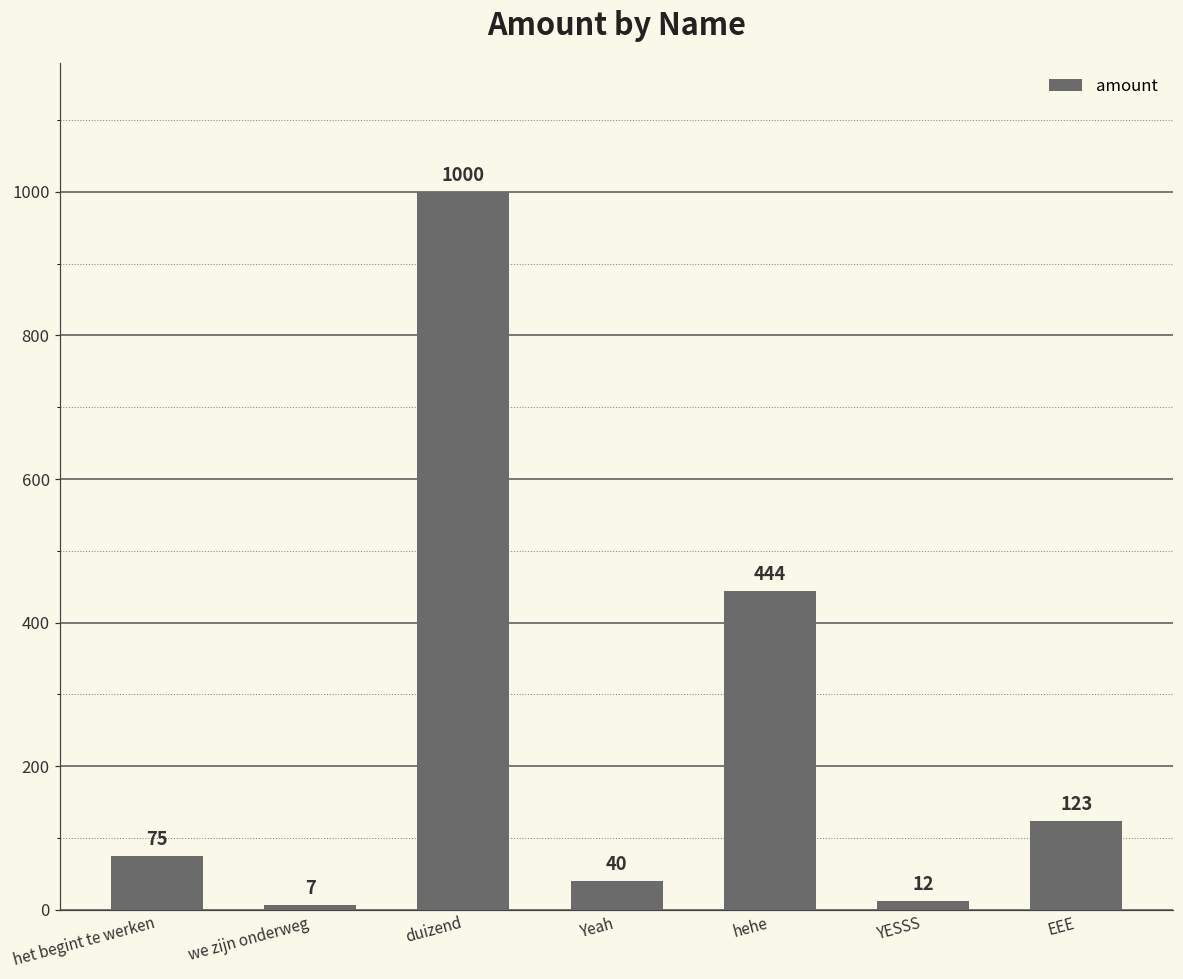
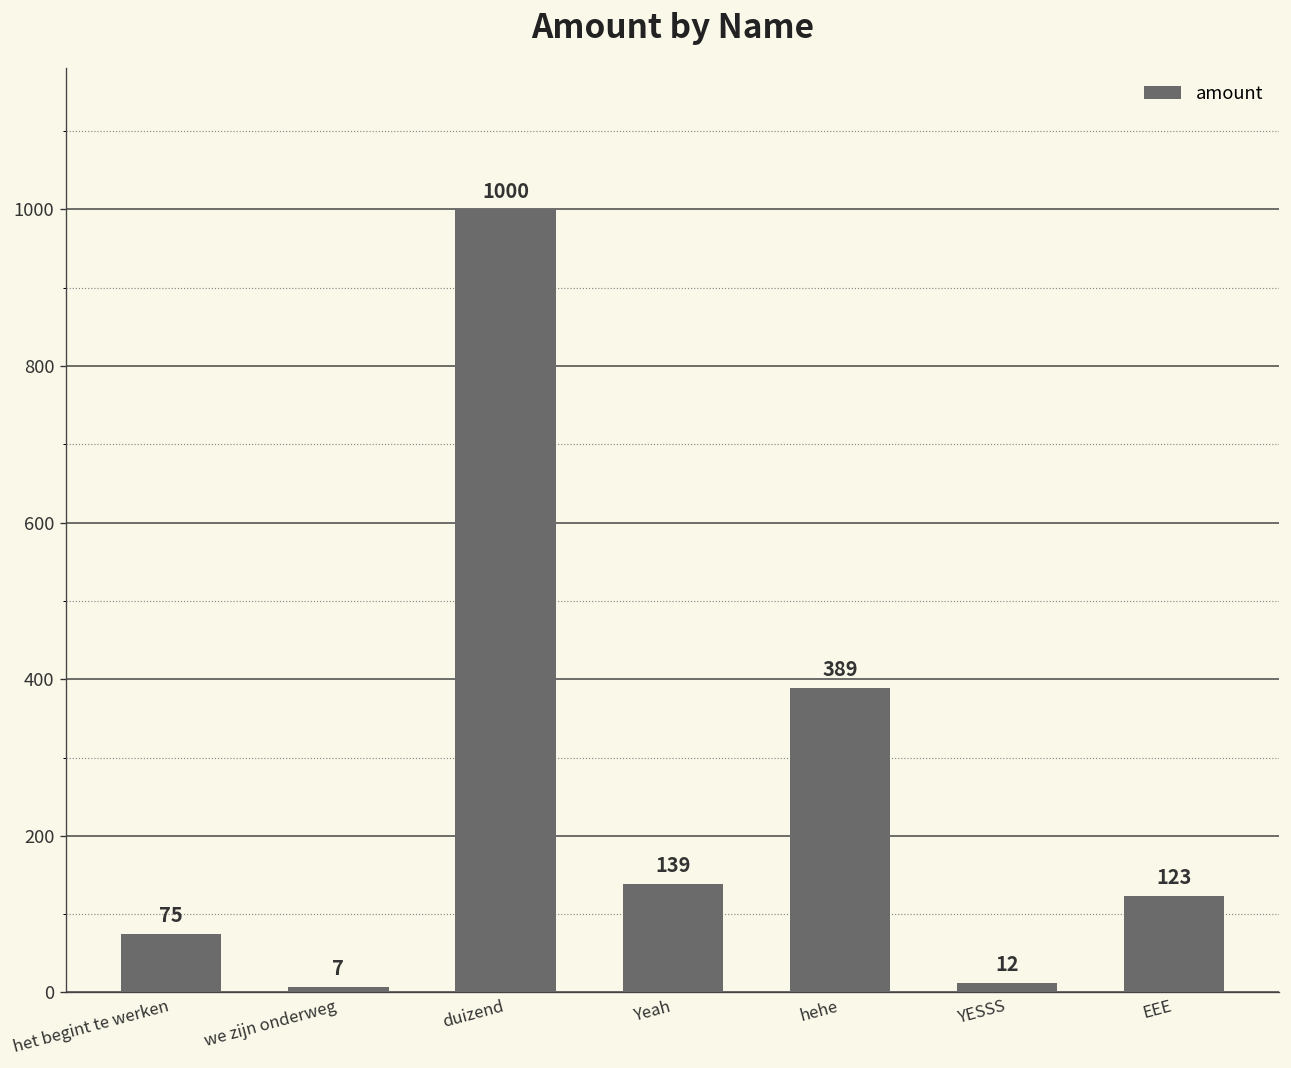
Yeah: 40 -> 139
hehe: 444 -> 389
